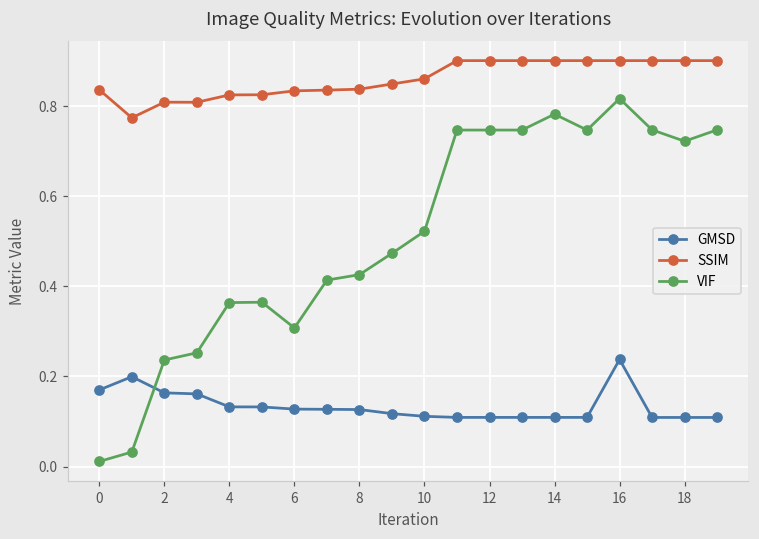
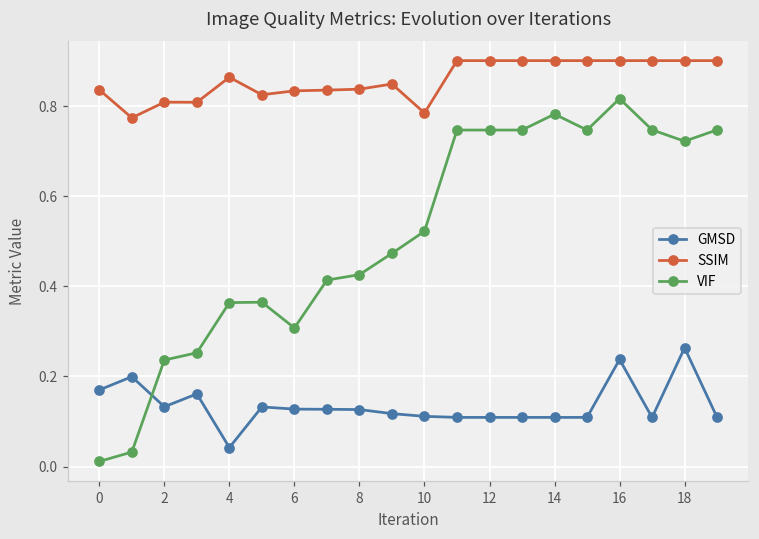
GMSD, 2: 0.16 -> 0.13
GMSD, 4: 0.13 -> 0.04
SSIM, 4: 0.83 -> 0.86
SSIM, 10: 0.86 -> 0.79
GMSD, 18: 0.11 -> 0.26
